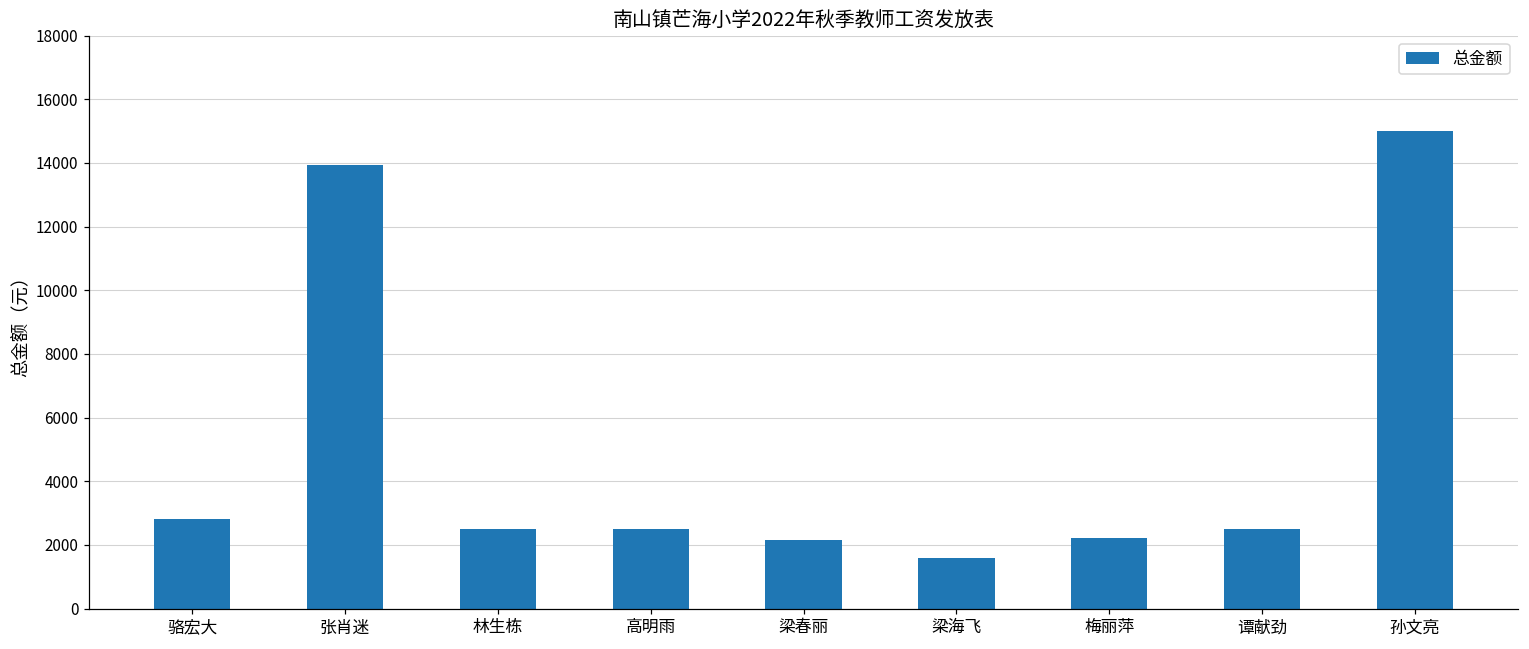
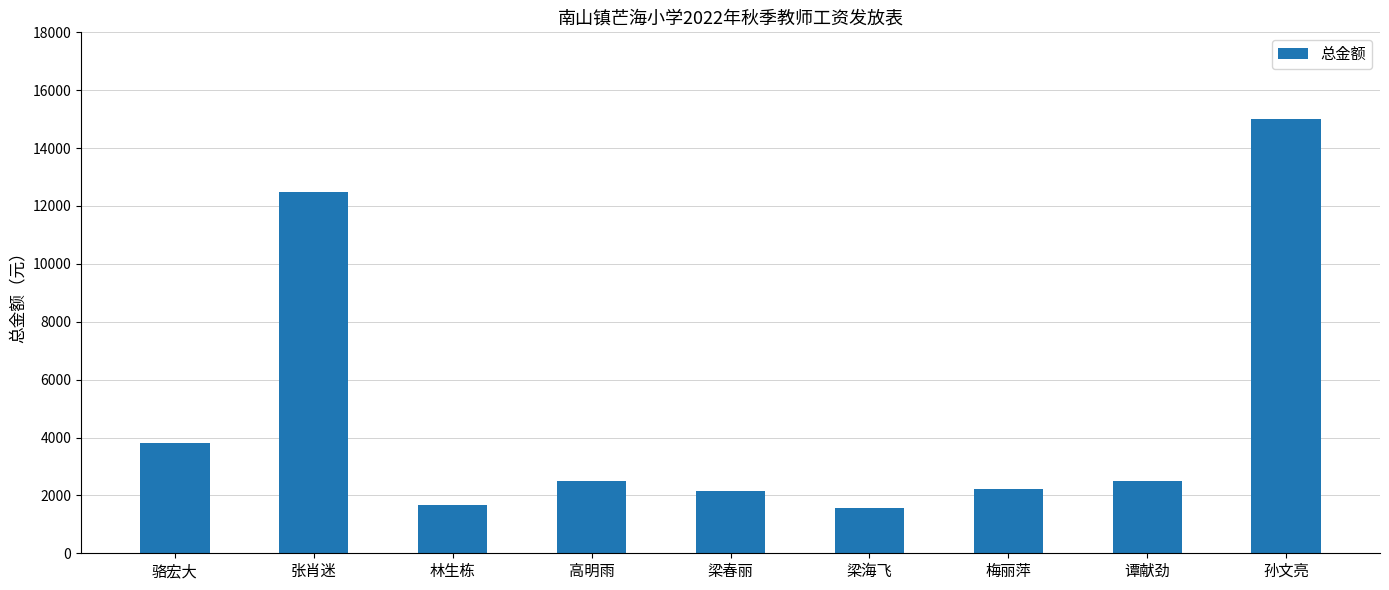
骆宏大: 2800 -> 3800
张肖迷: 13900 -> 12500
林生栋: 2500 -> 1700
